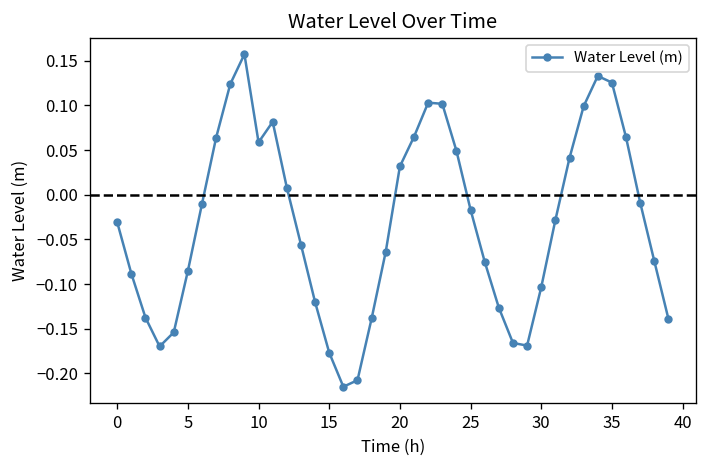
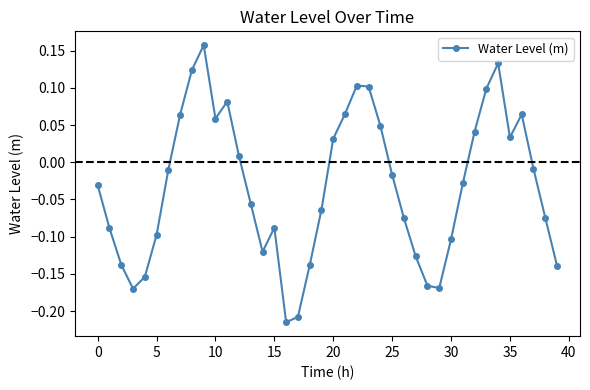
5: -0.09 -> -0.10
15: -0.18 -> -0.09
35: 0.13 -> 0.03
